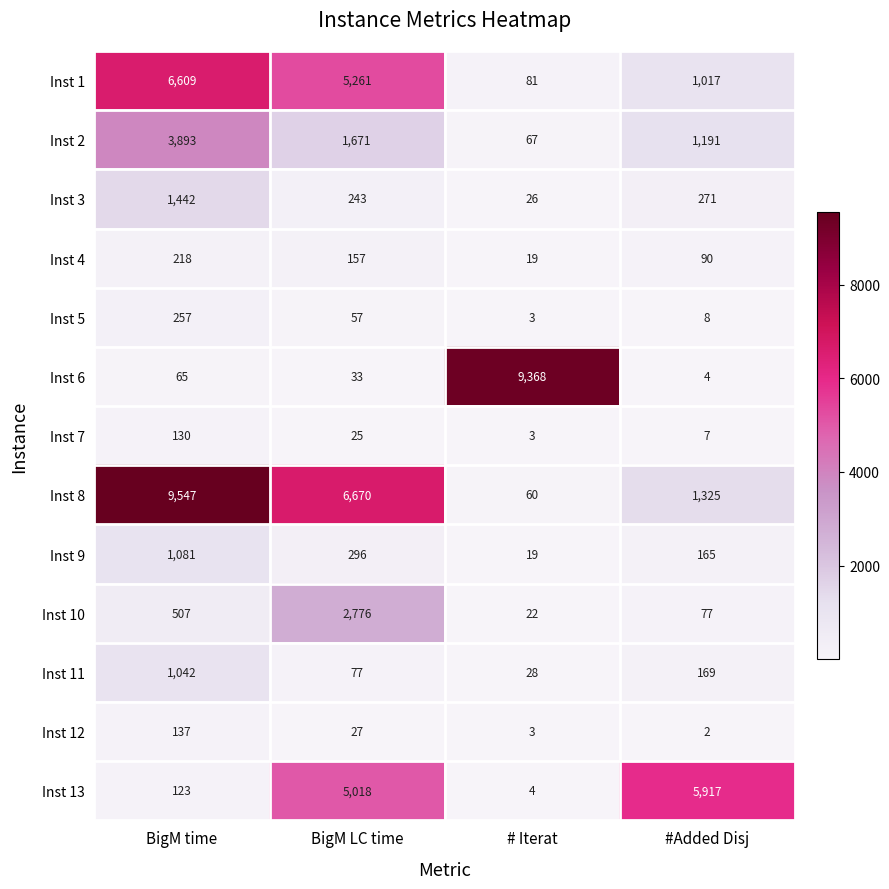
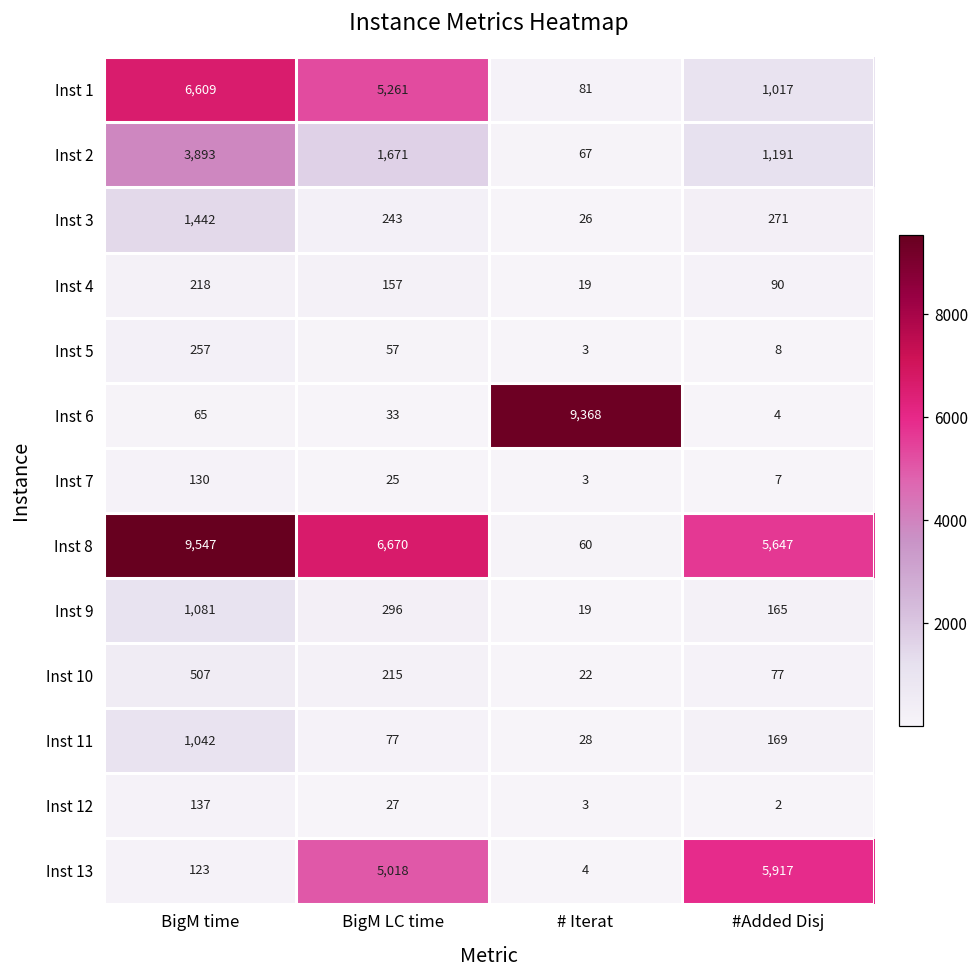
Inst 8, #Added Disj: 1,325 -> 5,647
Inst 10, BigM LC time: 2,776 -> 215
